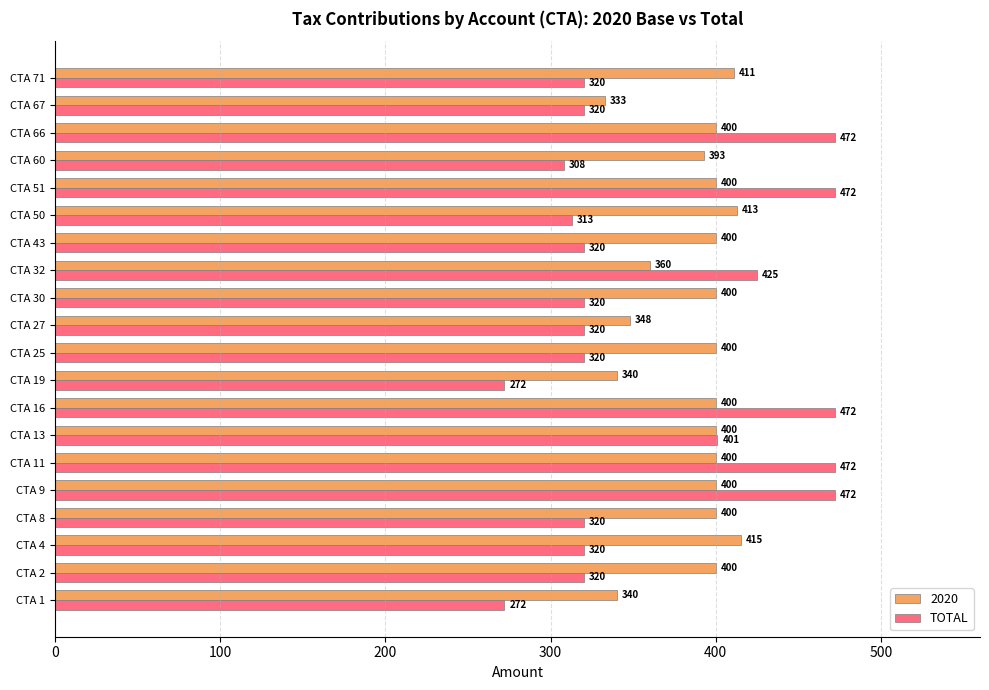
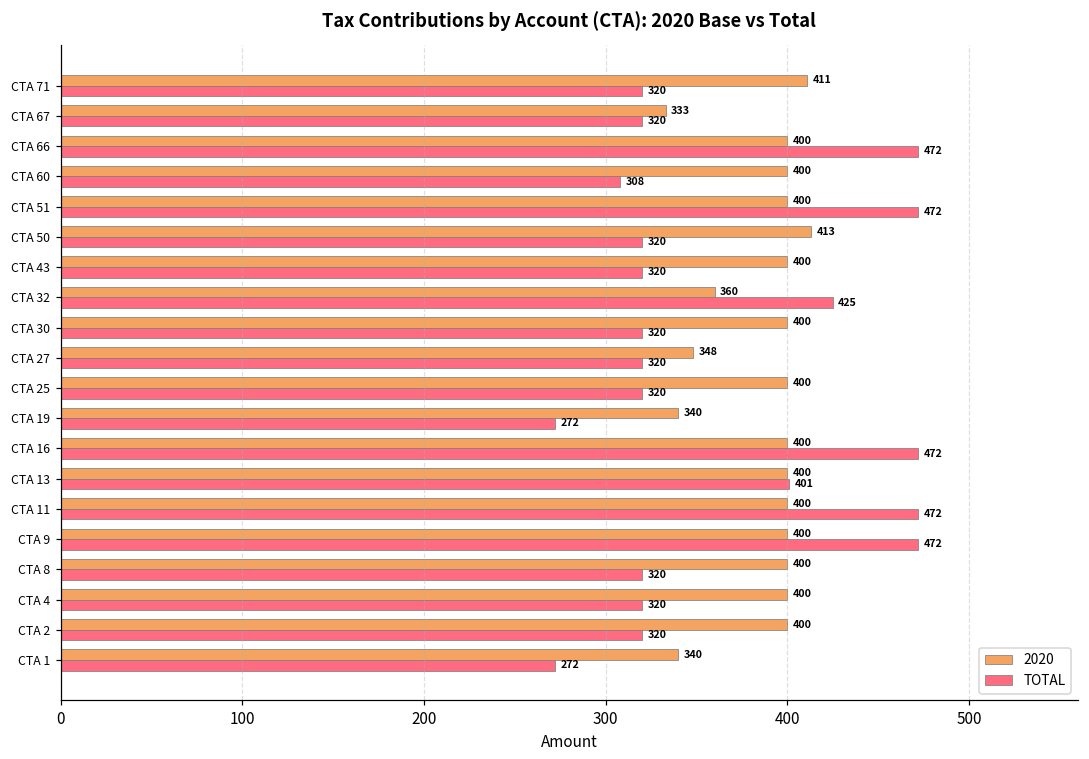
2020, CTA 60: 393 -> 400
TOTAL, CTA 50: 313 -> 320
2020, CTA 4: 415 -> 400
